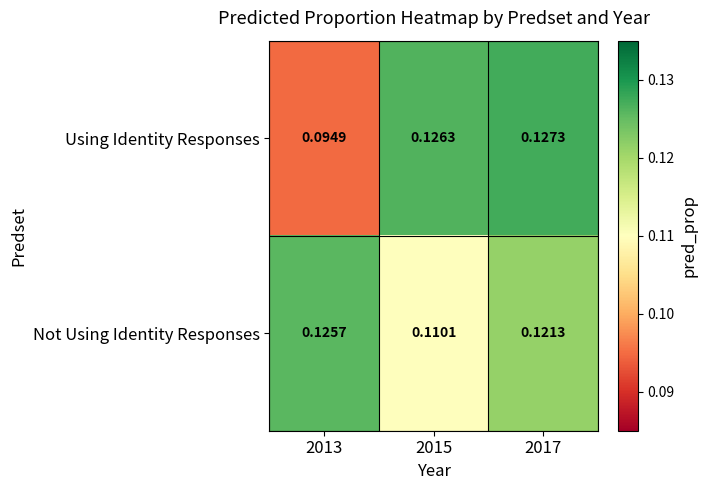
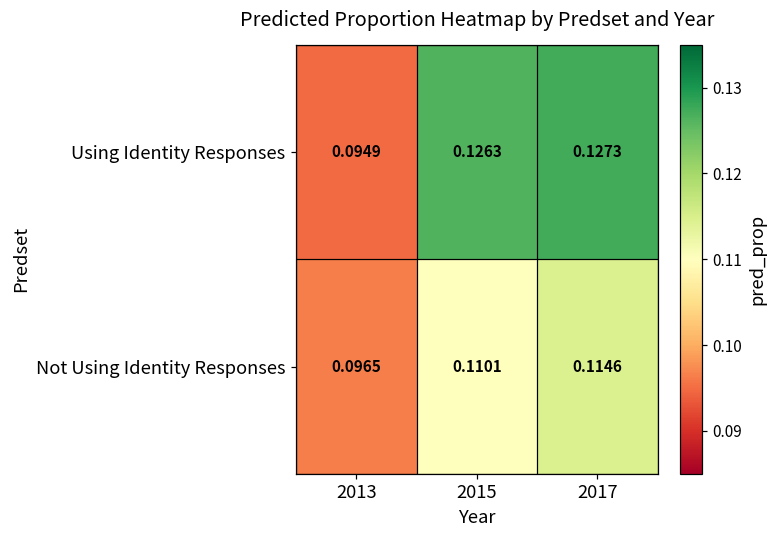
Not Using Identity Responses, 2013: 0.1257 -> 0.0965
Not Using Identity Responses, 2017: 0.1213 -> 0.1146
